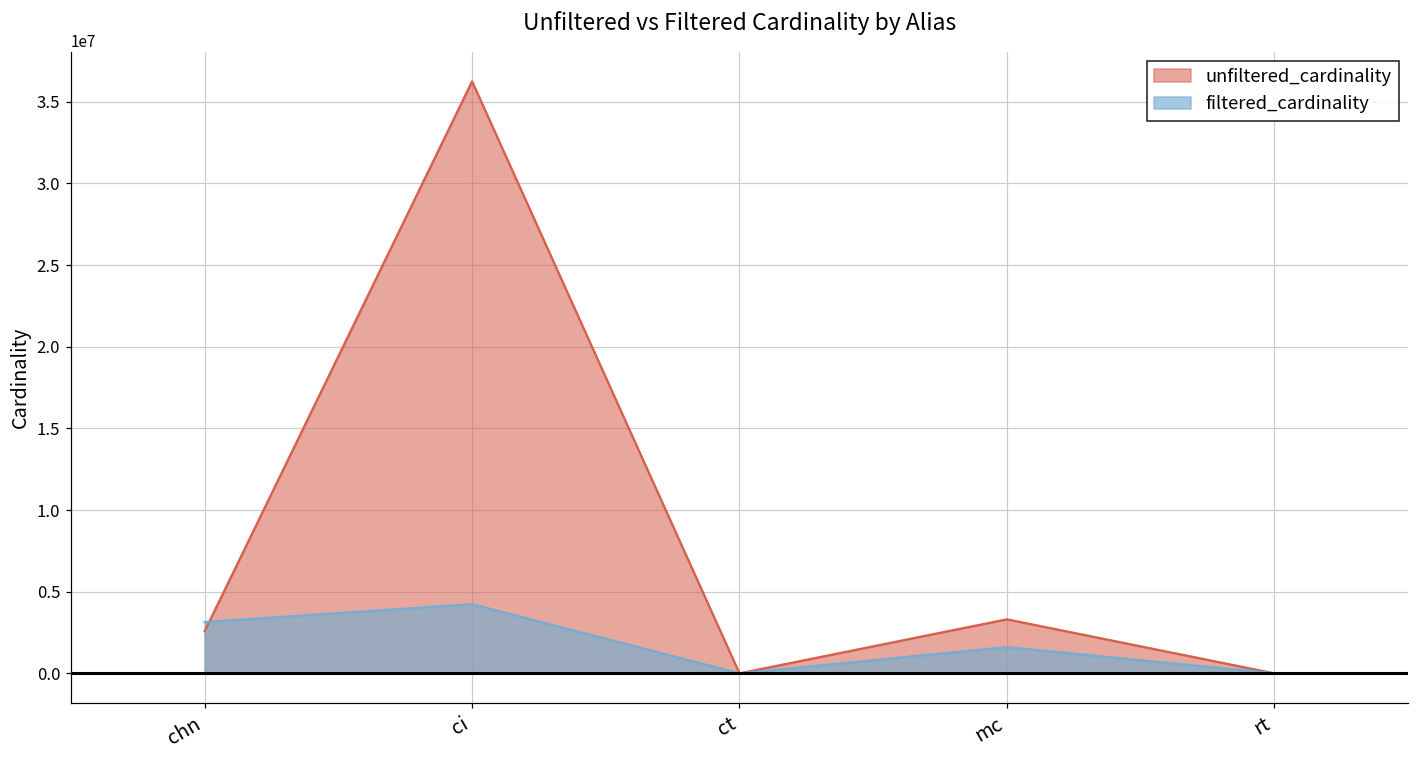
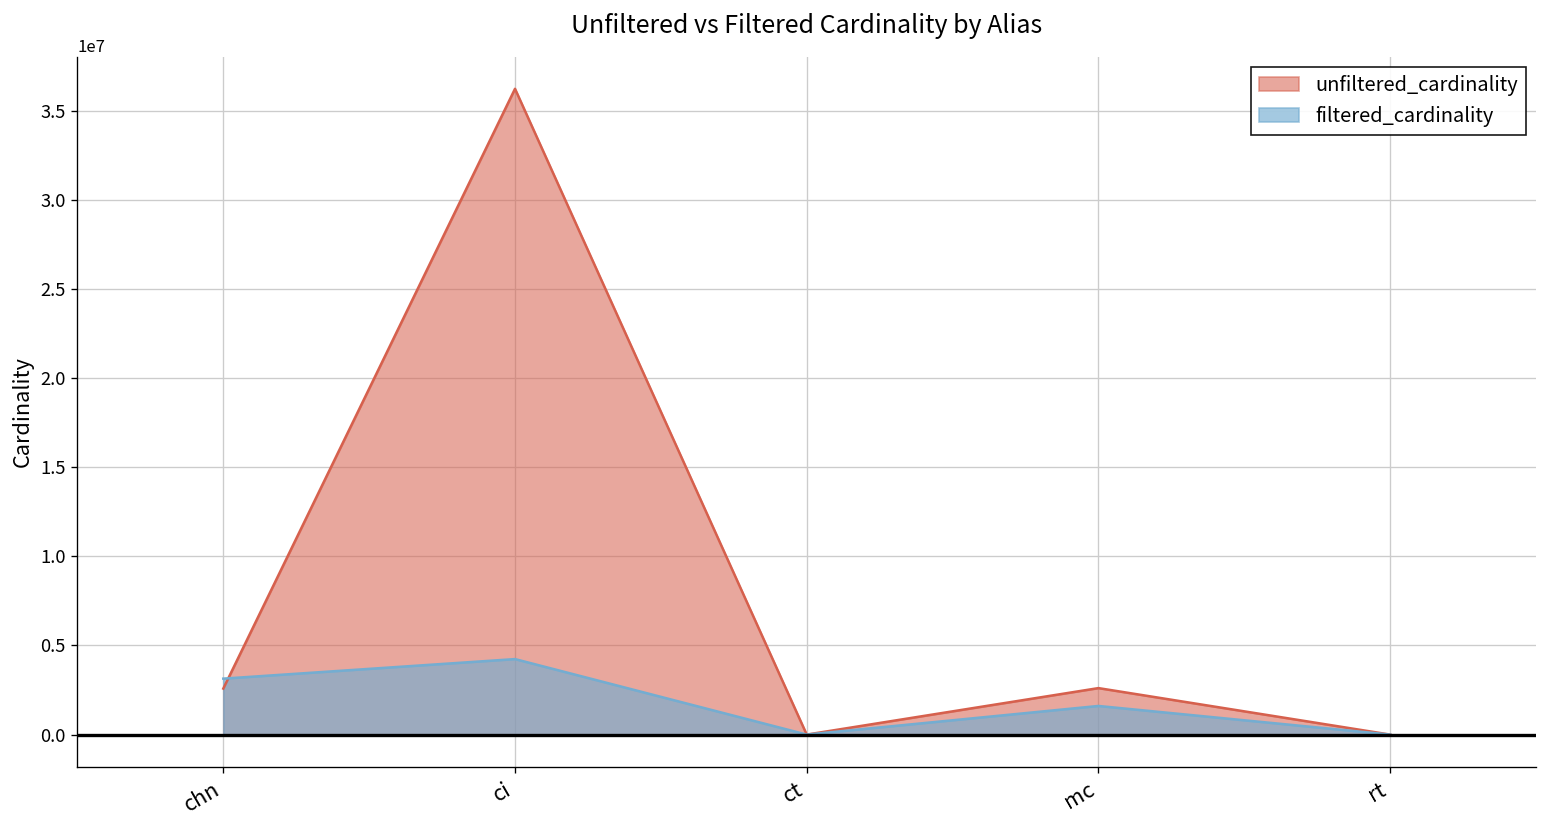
unfiltered_cardinality, mc: 3300000 -> 2600000
